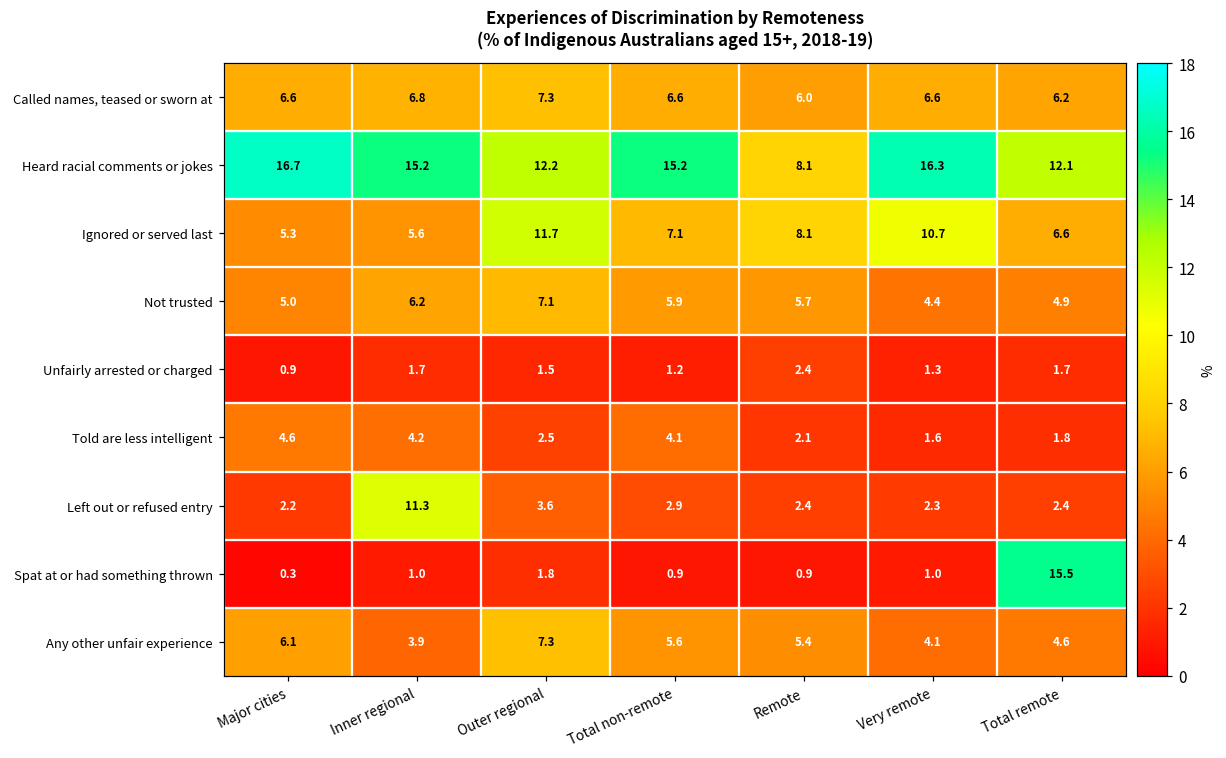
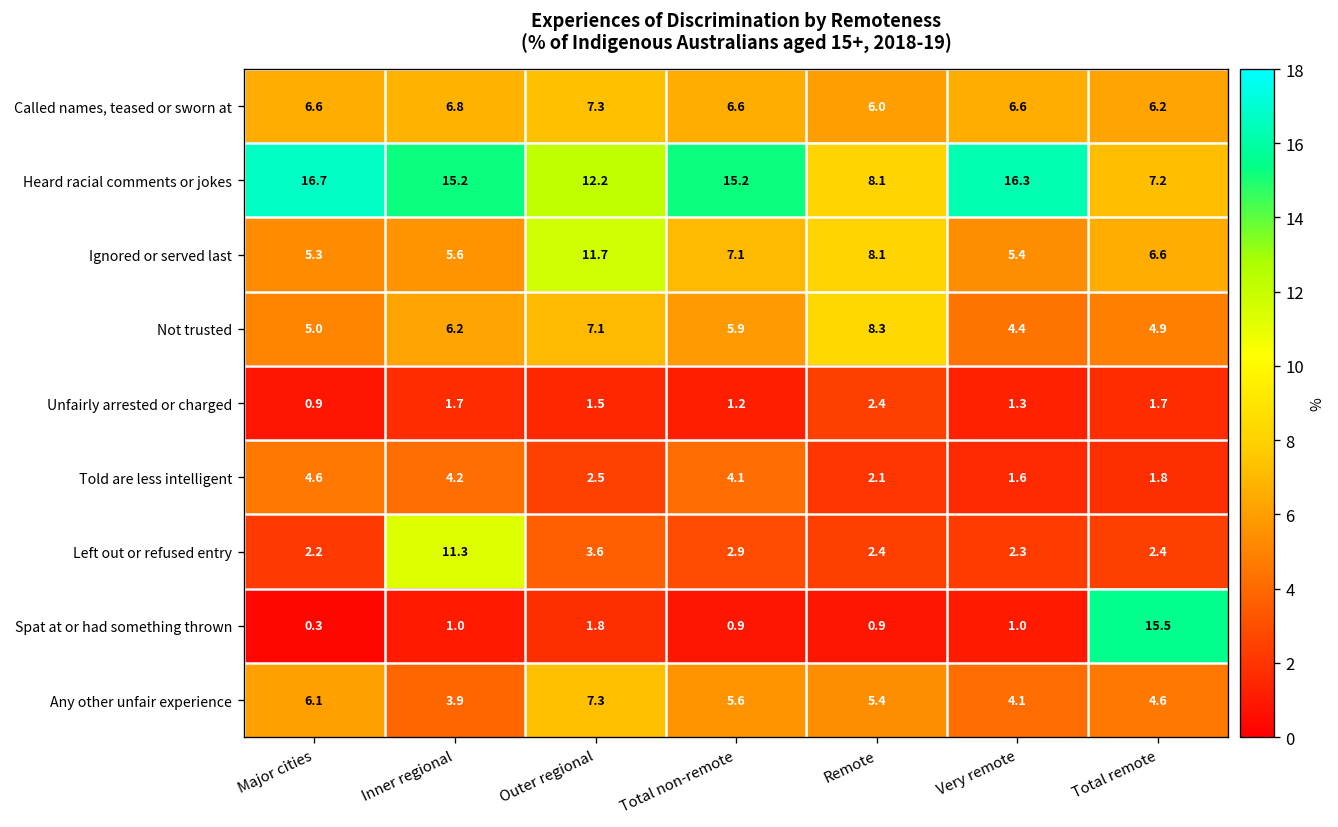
Heard racial comments or jokes, Total remote: 12.1 -> 7.2
Ignored or served last, Very remote: 10.7 -> 5.4
Not trusted, Remote: 5.7 -> 8.3
